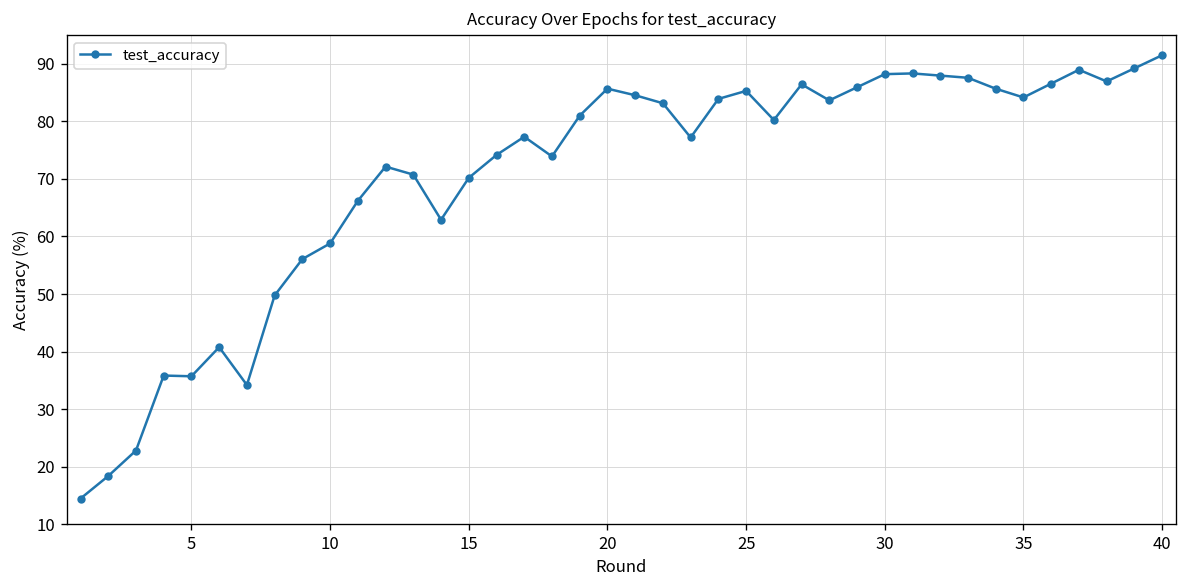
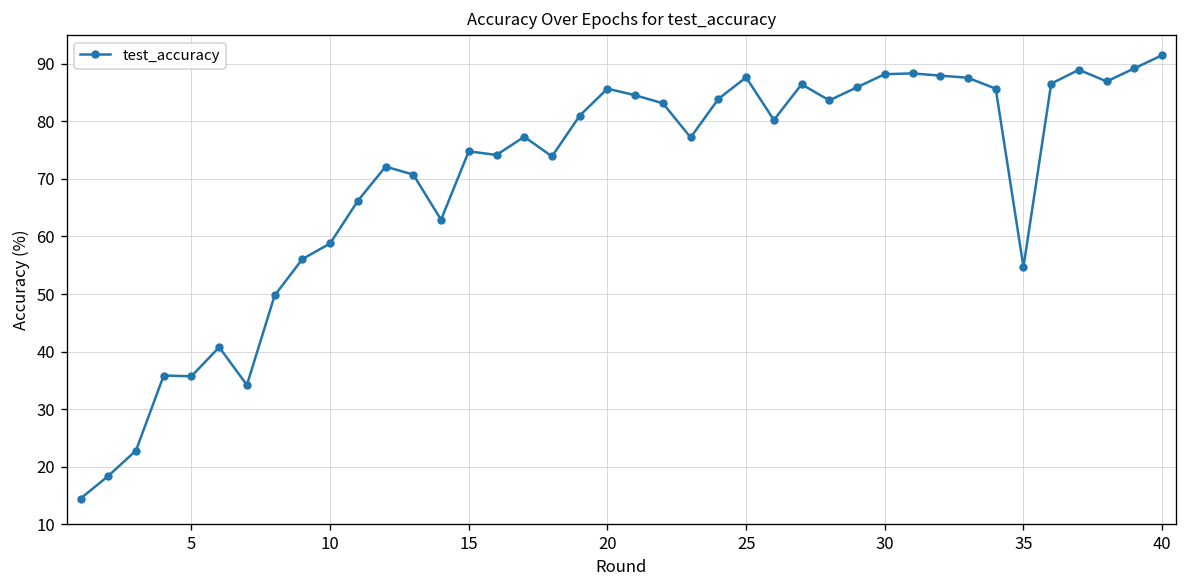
15: 70 -> 75
25: 85 -> 88
35: 84 -> 55
